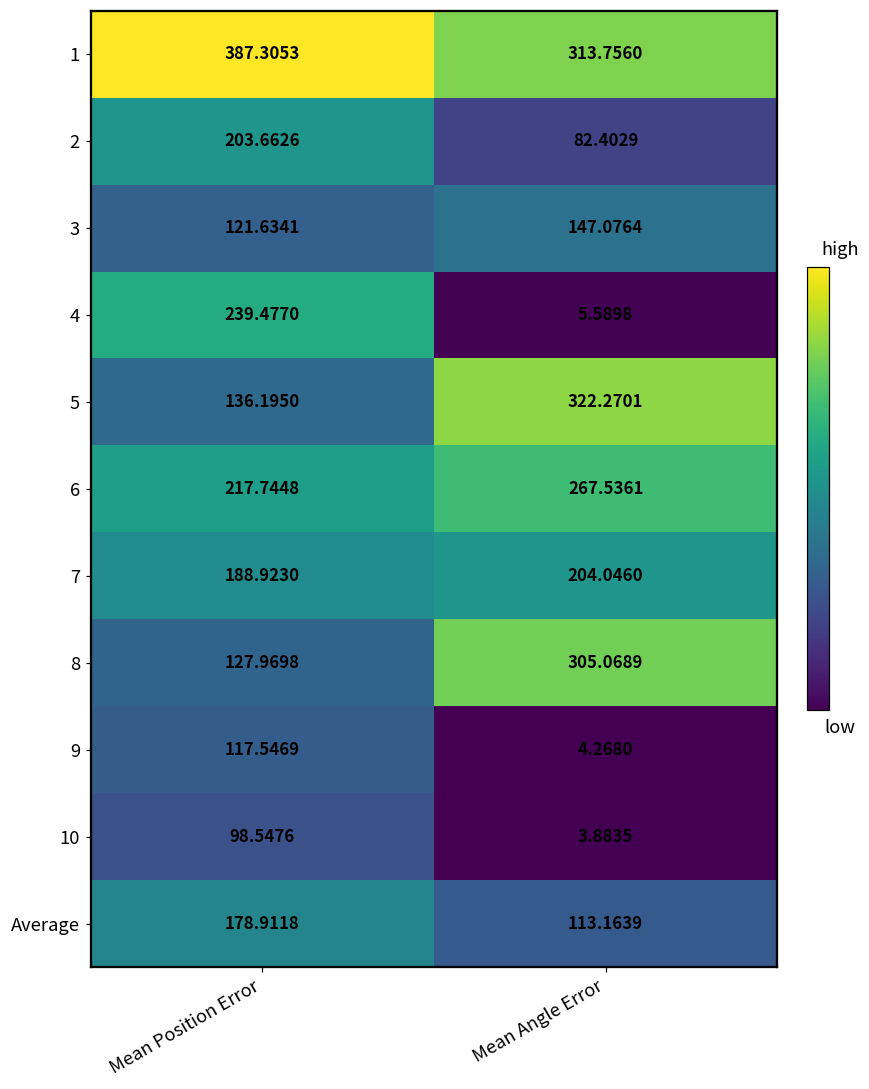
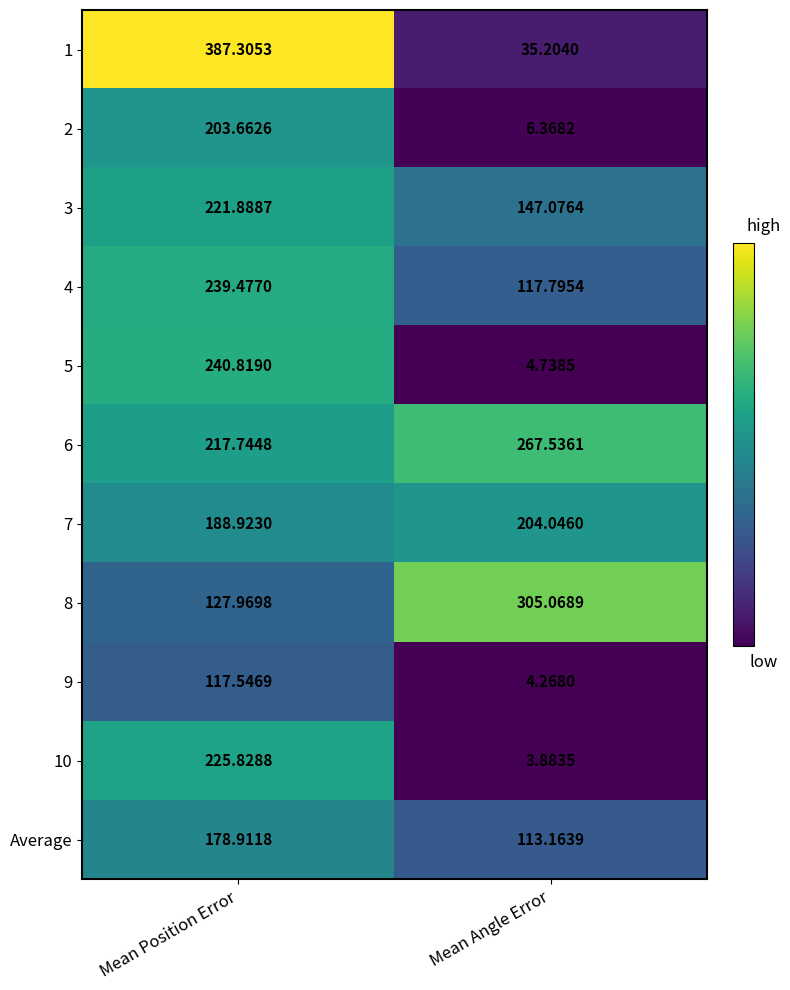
1, Mean Angle Error: 313.7560 -> 35.2040
2, Mean Angle Error: 82.4029 -> 6.3682
3, Mean Position Error: 121.6341 -> 221.8887
4, Mean Angle Error: 5.5898 -> 117.7954
5, Mean Position Error: 136.1950 -> 240.8190
5, Mean Angle Error: 322.2701 -> 4.7385
10, Mean Position Error: 98.5476 -> 225.8288
